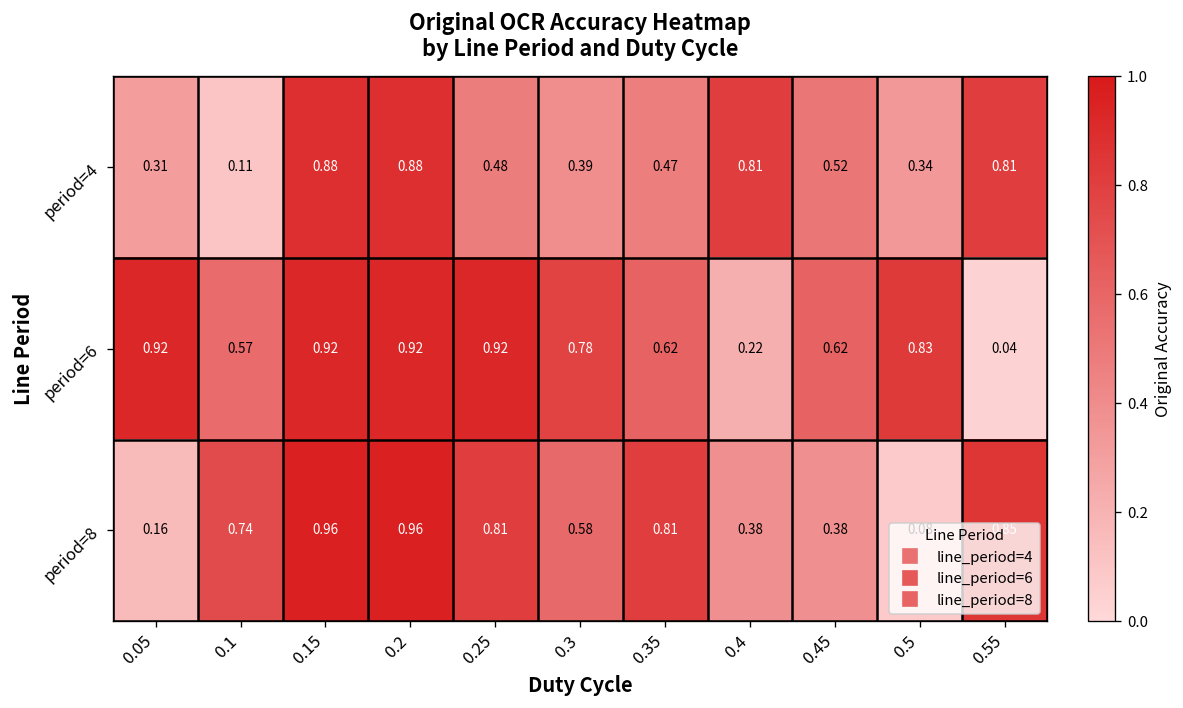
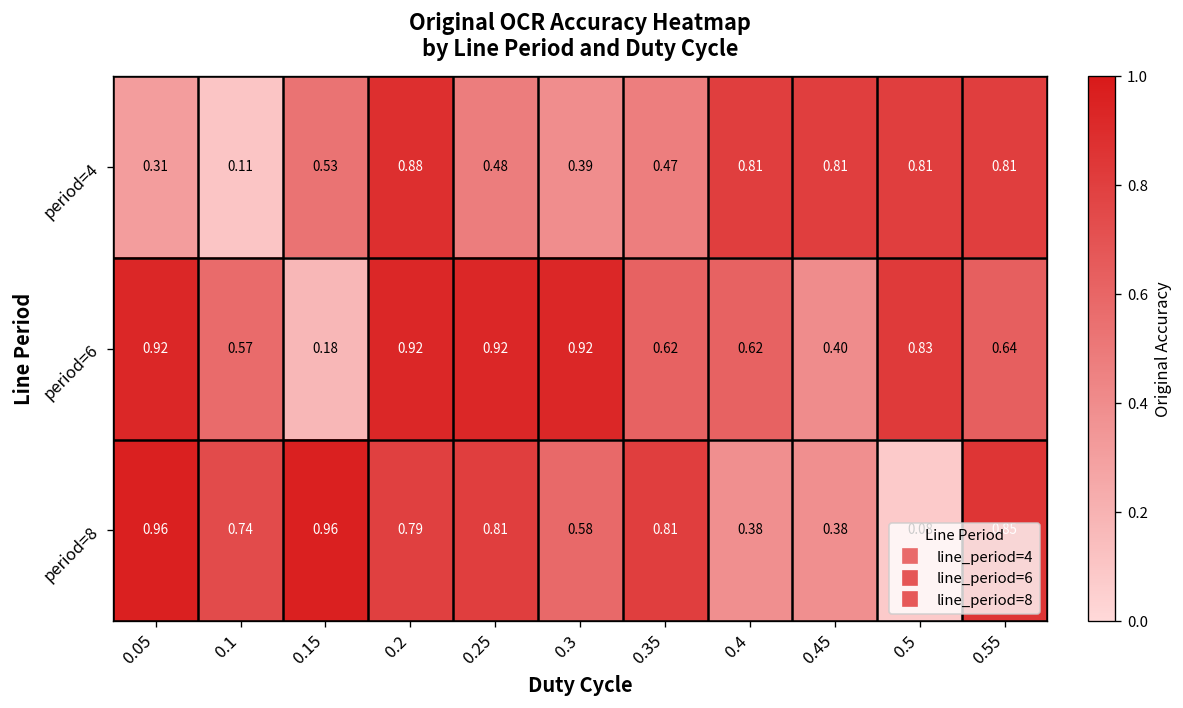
period=4, 0.15: 0.88 -> 0.53
period=4, 0.45: 0.52 -> 0.81
period=4, 0.5: 0.34 -> 0.81
period=6, 0.15: 0.92 -> 0.18
period=6, 0.3: 0.78 -> 0.92
period=6, 0.4: 0.22 -> 0.62
period=6, 0.45: 0.62 -> 0.40
period=6, 0.55: 0.04 -> 0.64
period=8, 0.05: 0.16 -> 0.96
period=8, 0.2: 0.96 -> 0.79
